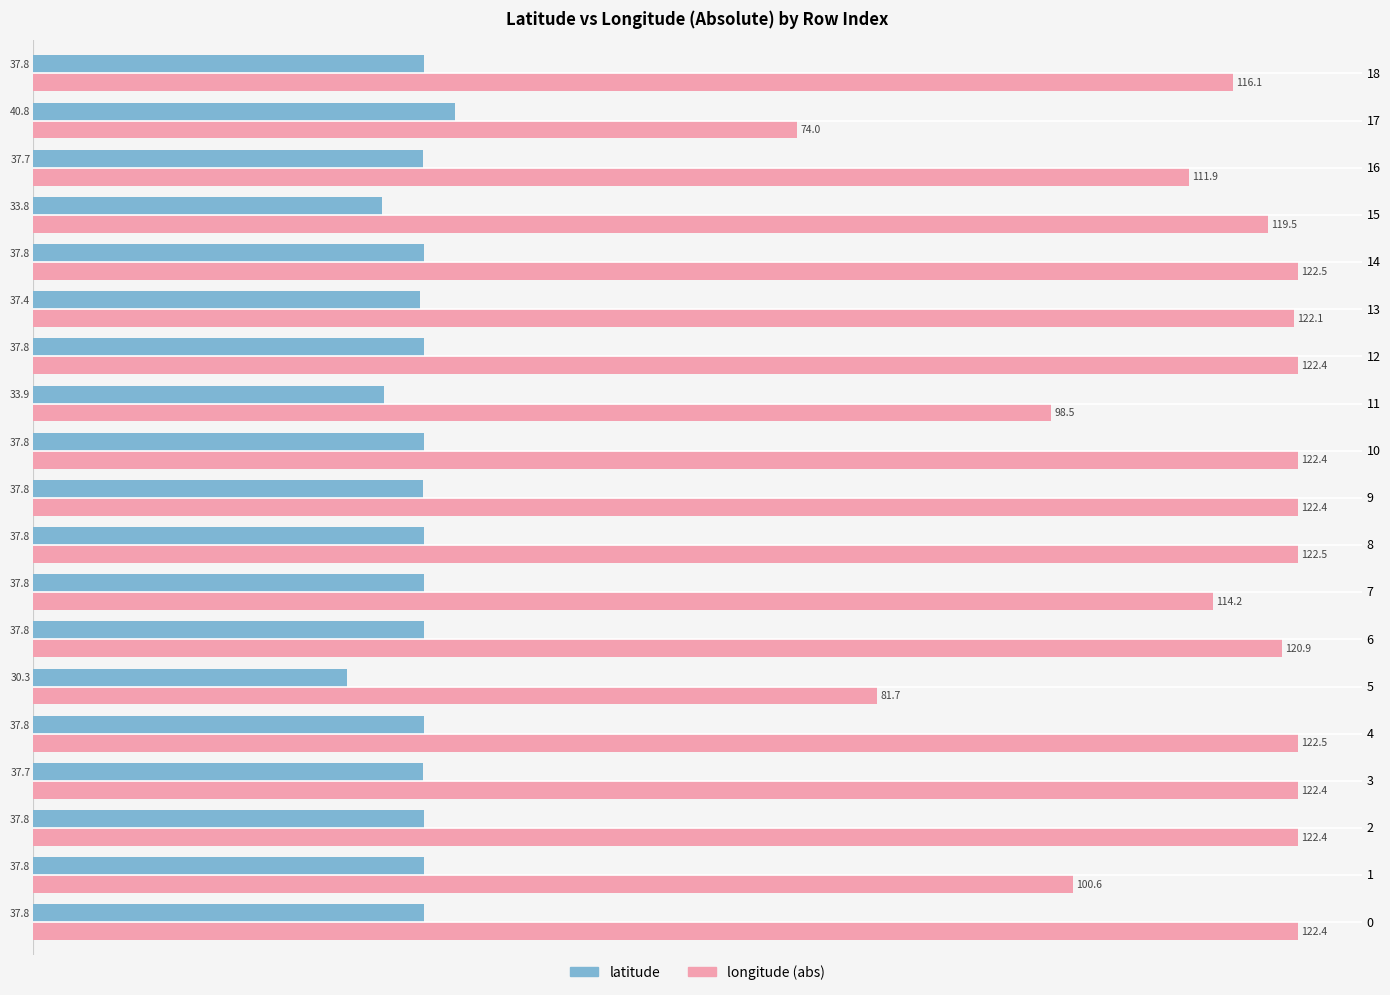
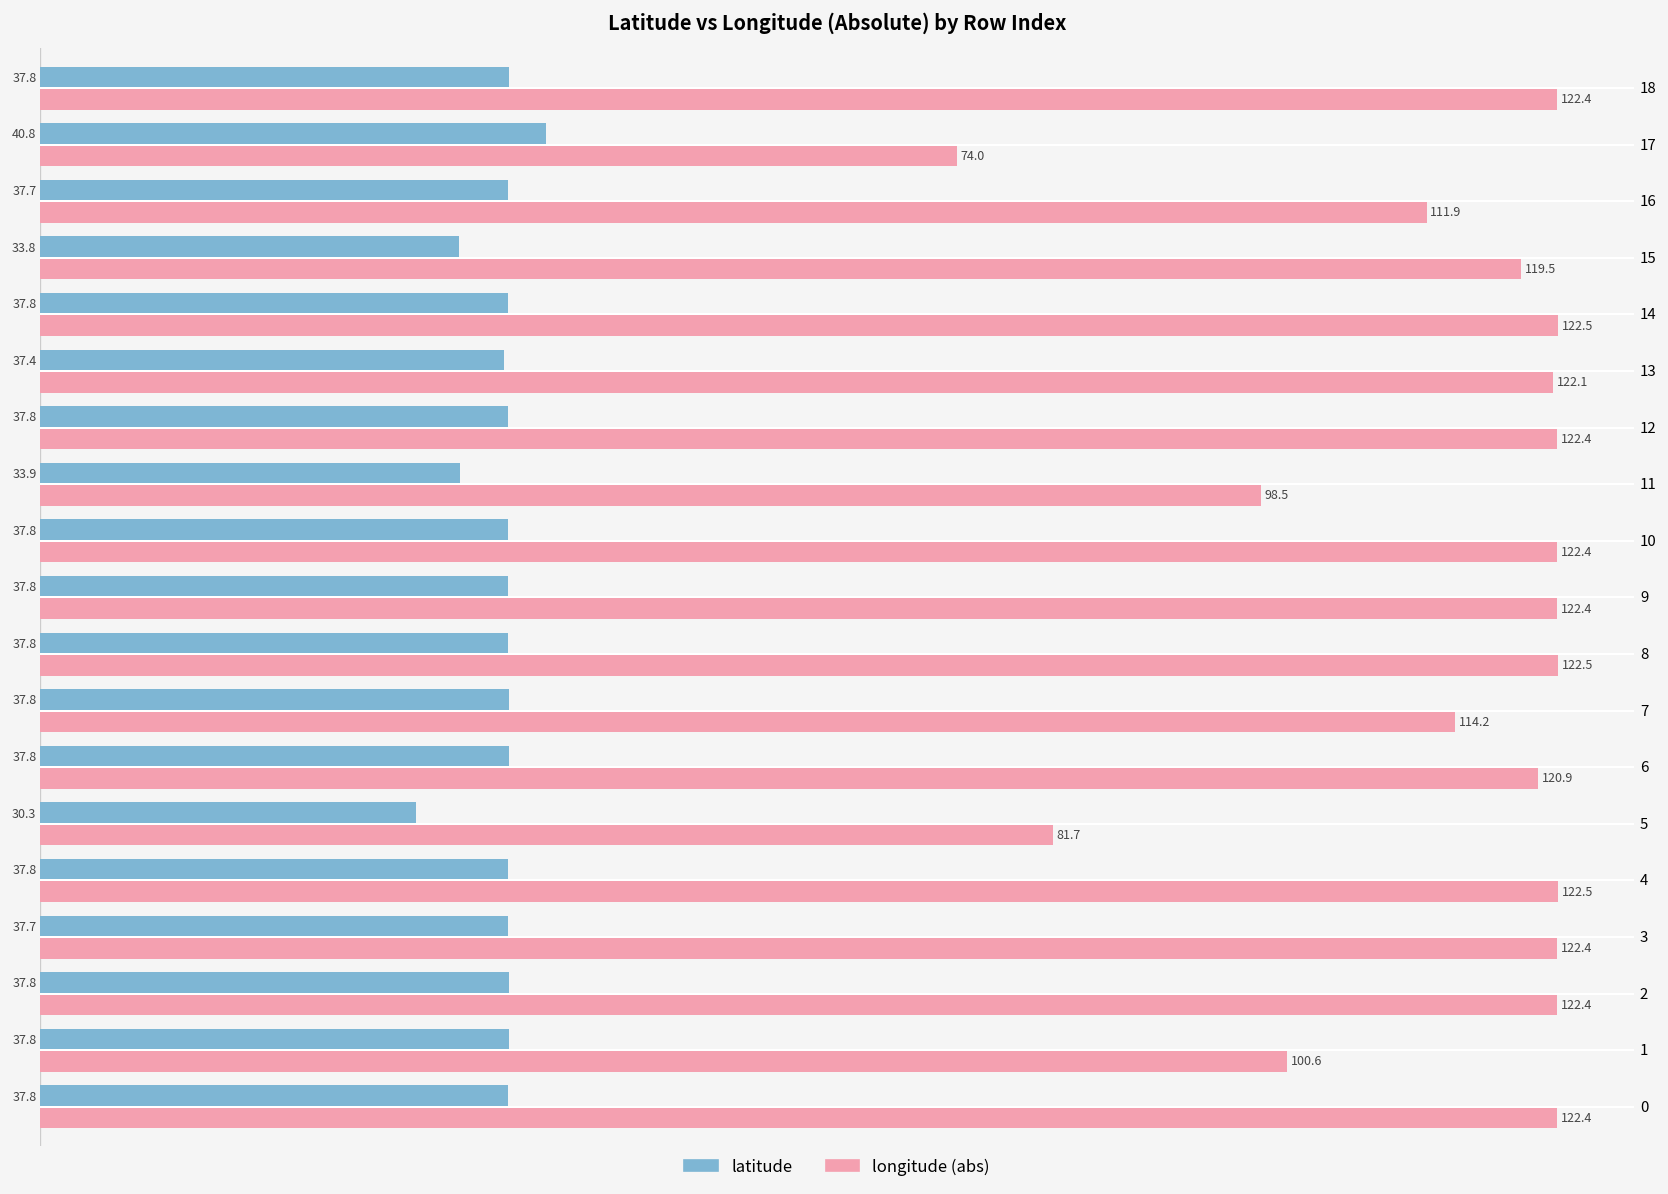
longitude (abs), 18: 116.1 -> 122.4
